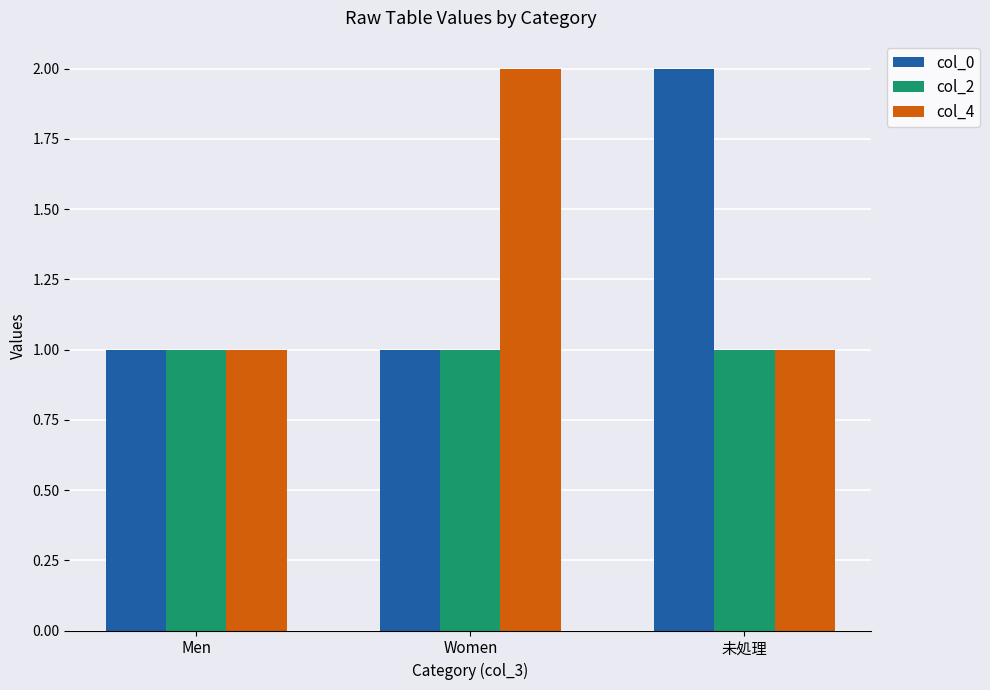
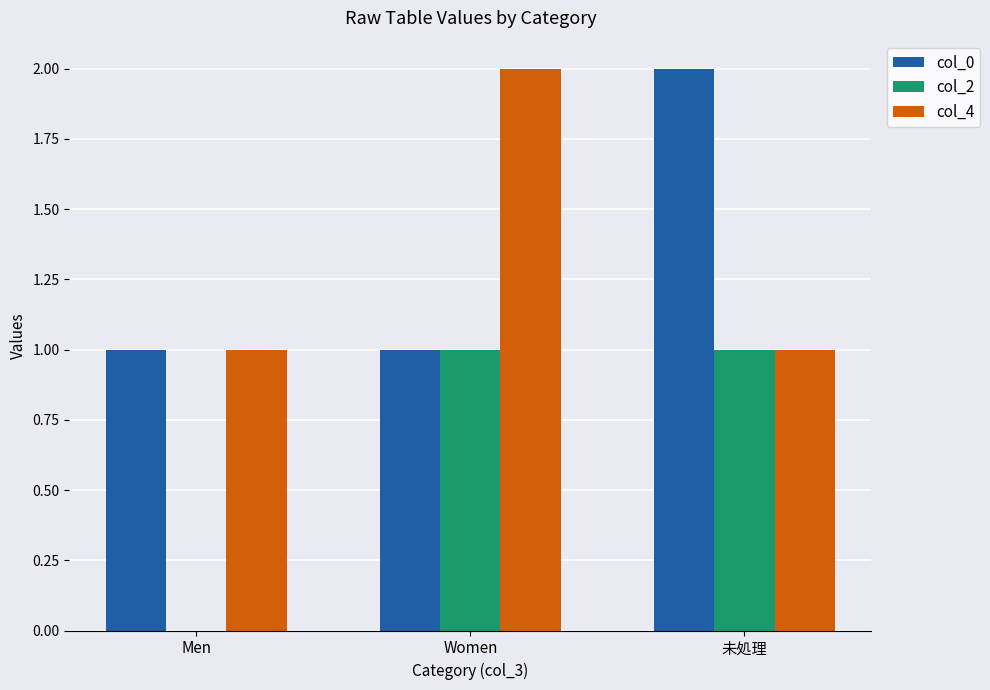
col_2, Men: 1 -> 0
